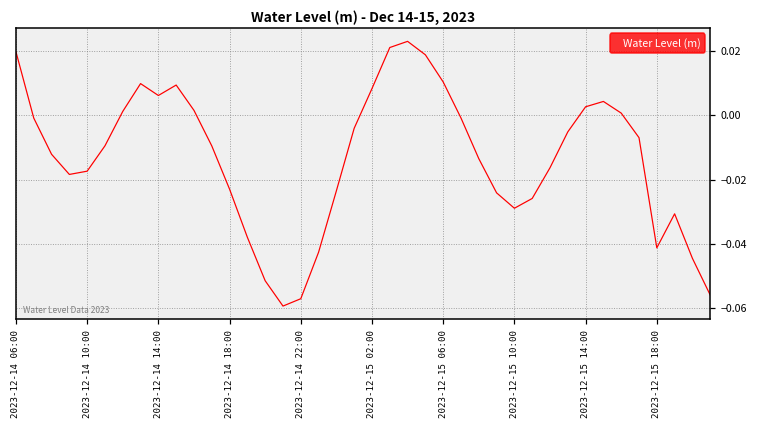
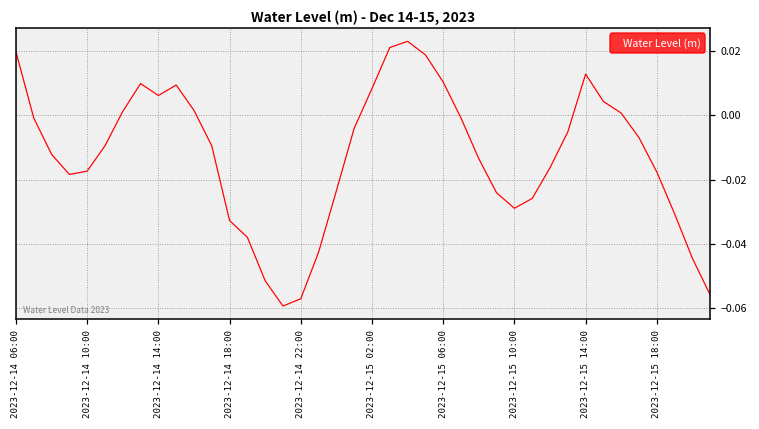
2023-12-14 18:00: -0.023 -> -0.033
2023-12-15 14:00: 0.003 -> 0.013
2023-12-15 18:00: -0.041 -> -0.018
